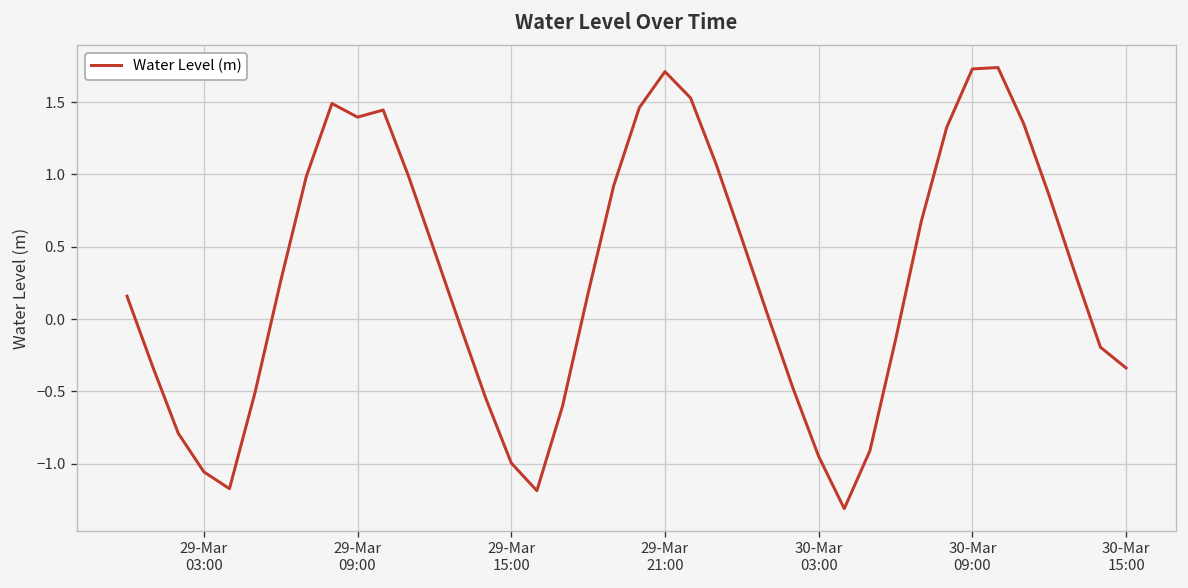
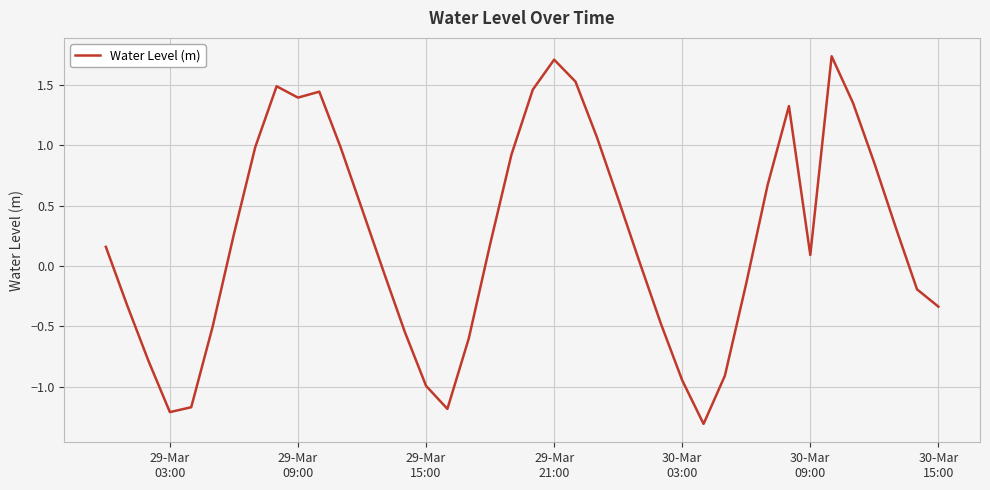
29-Mar 03:00: -1.06 -> -1.21
30-Mar 09:00: 1.73 -> 0.09
